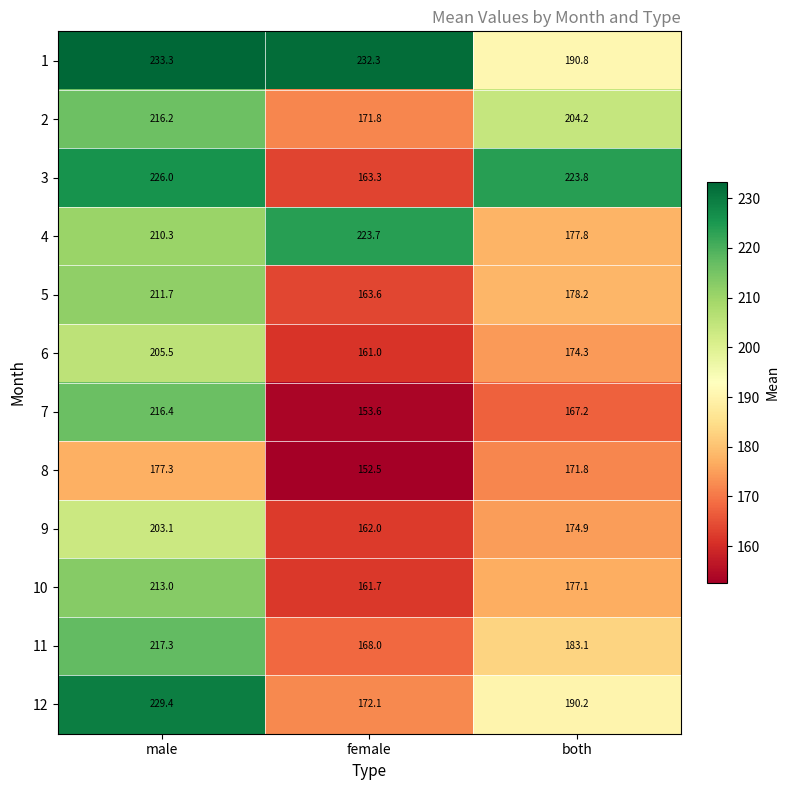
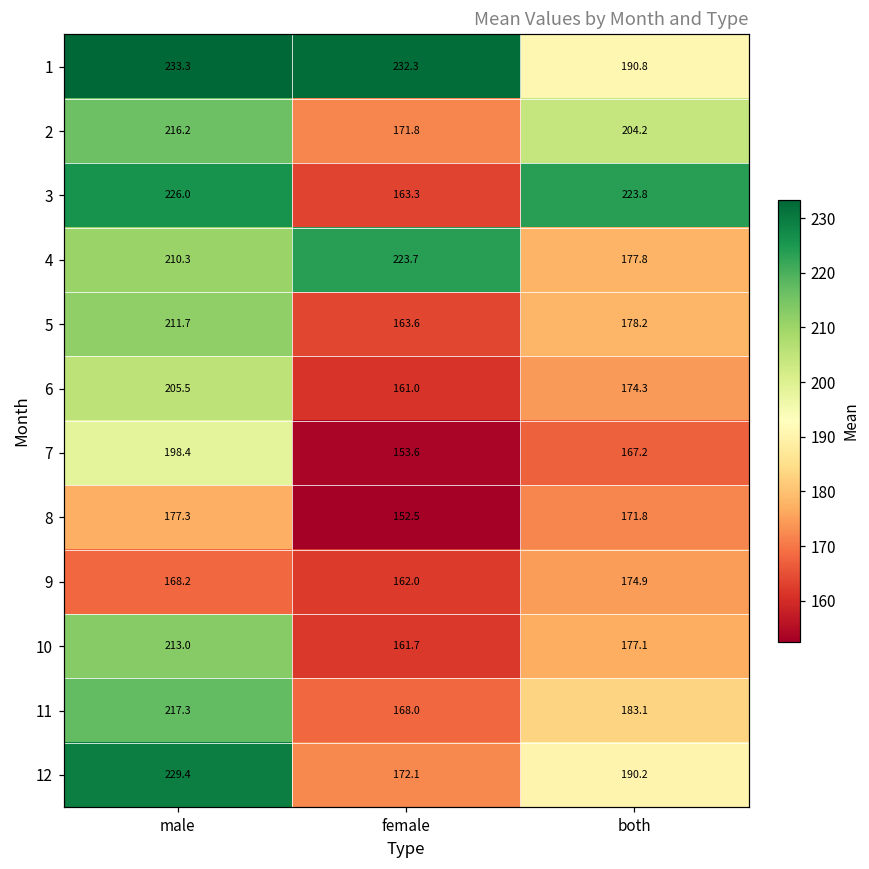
7, male: 216.4 -> 198.4
9, male: 203.1 -> 168.2
